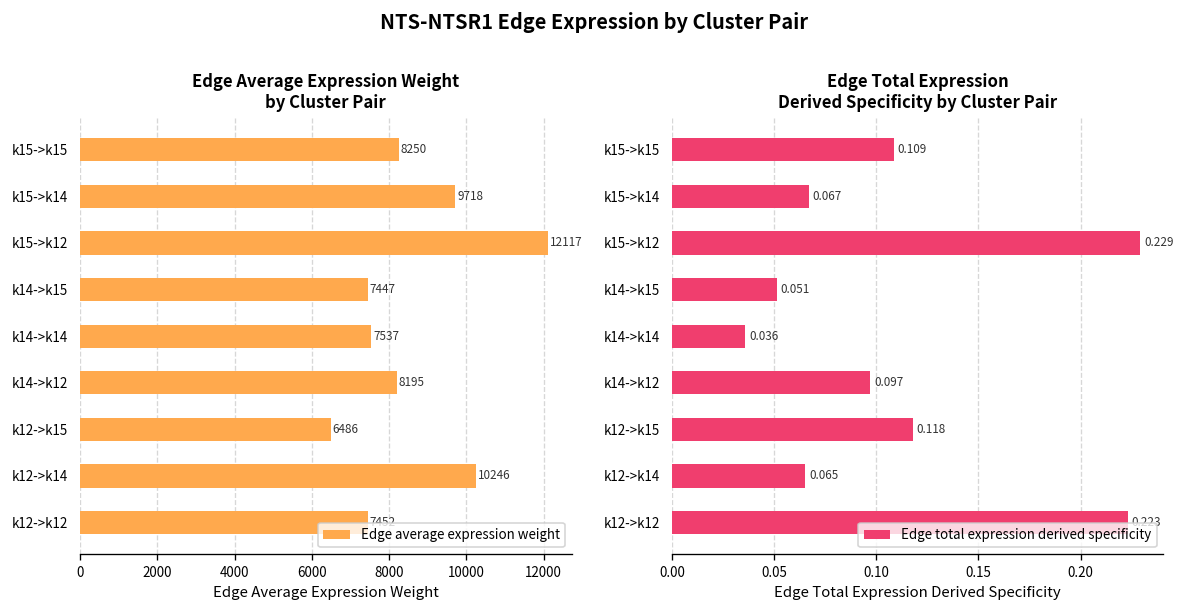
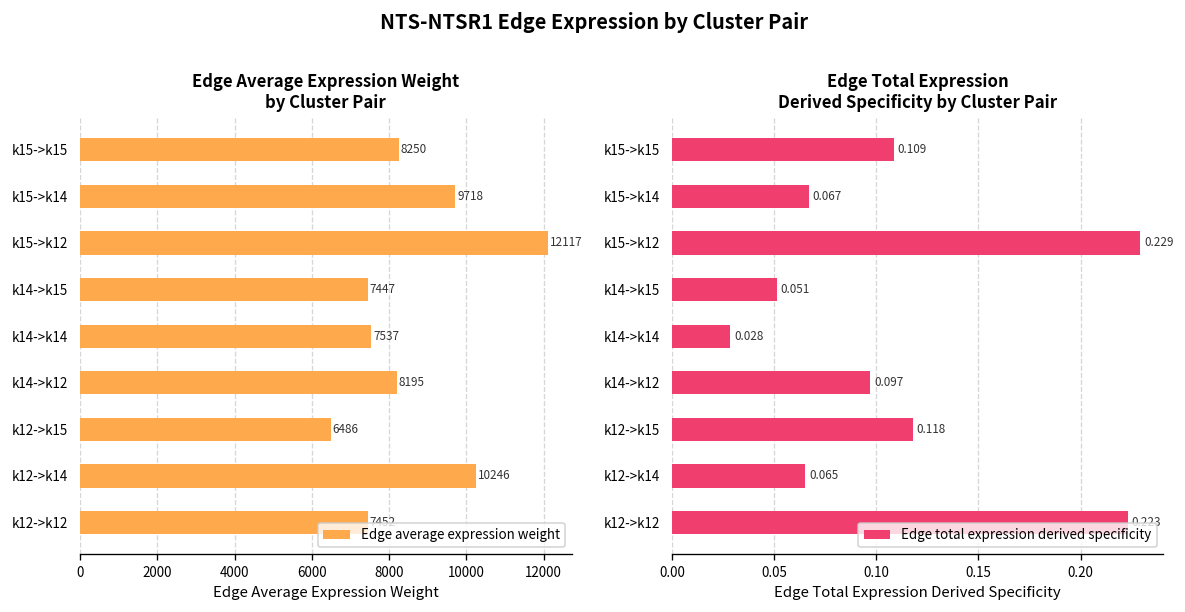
Edge Total Expression Derived Specificity by Cluster Pair, k14->k14: 0.036 -> 0.028
